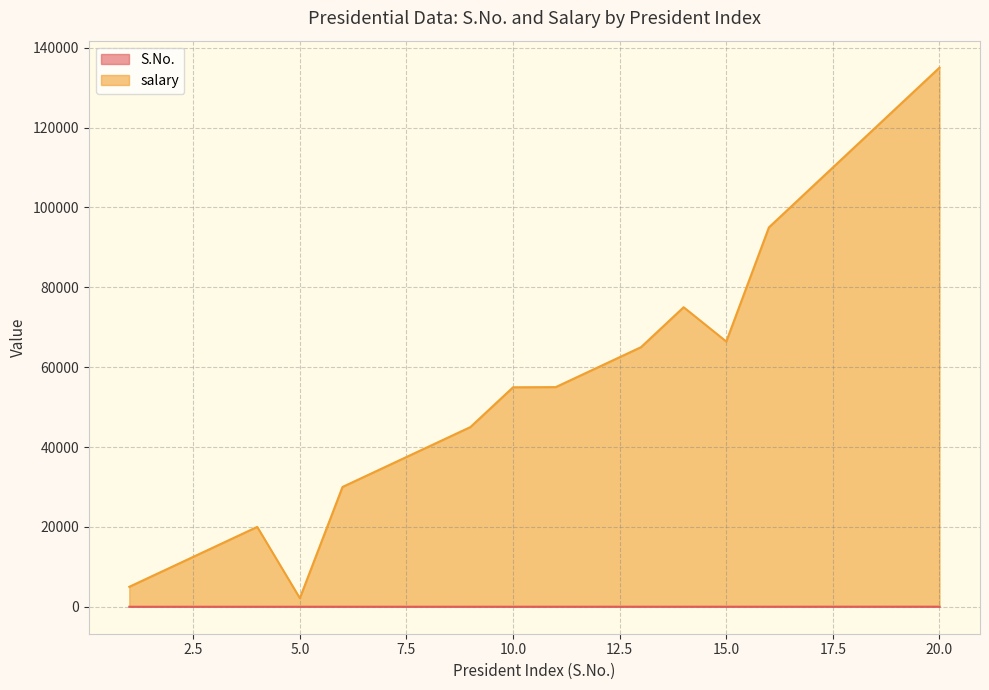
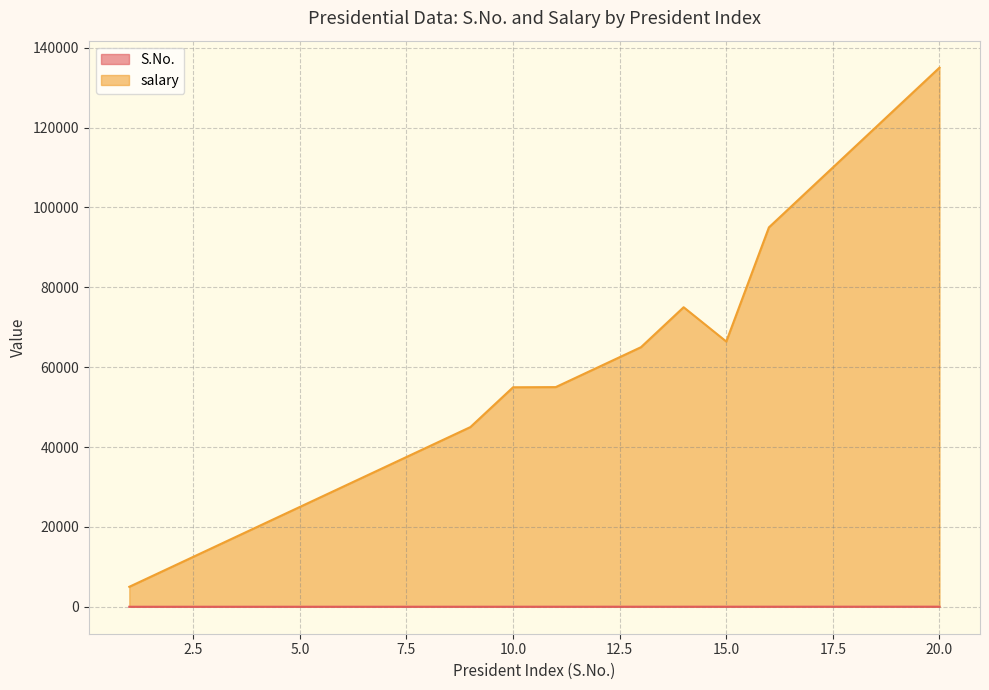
salary, 5.0: 2000 -> 25000
